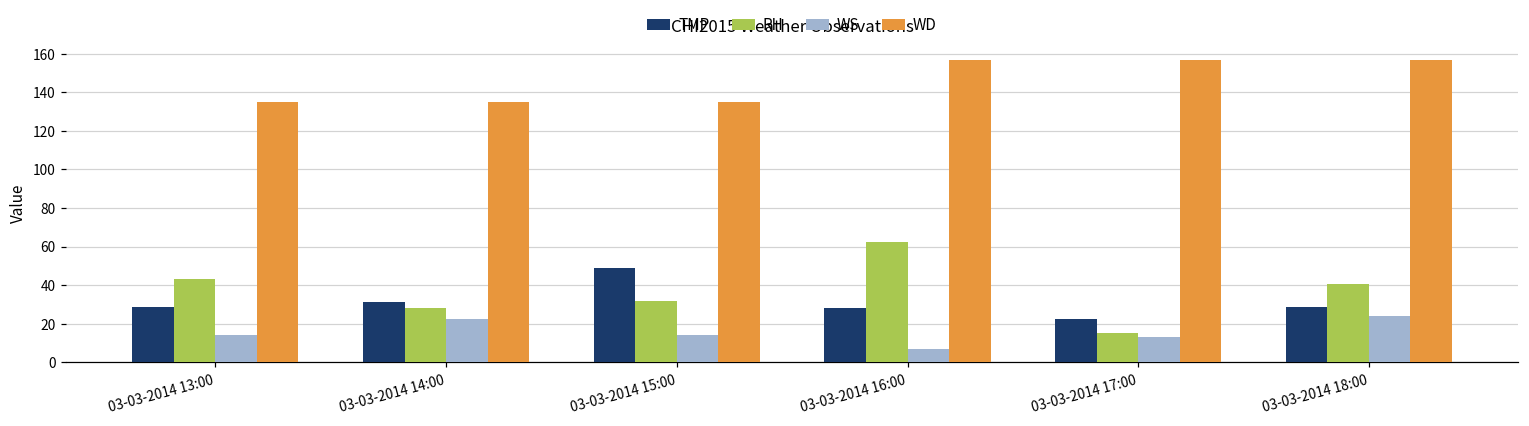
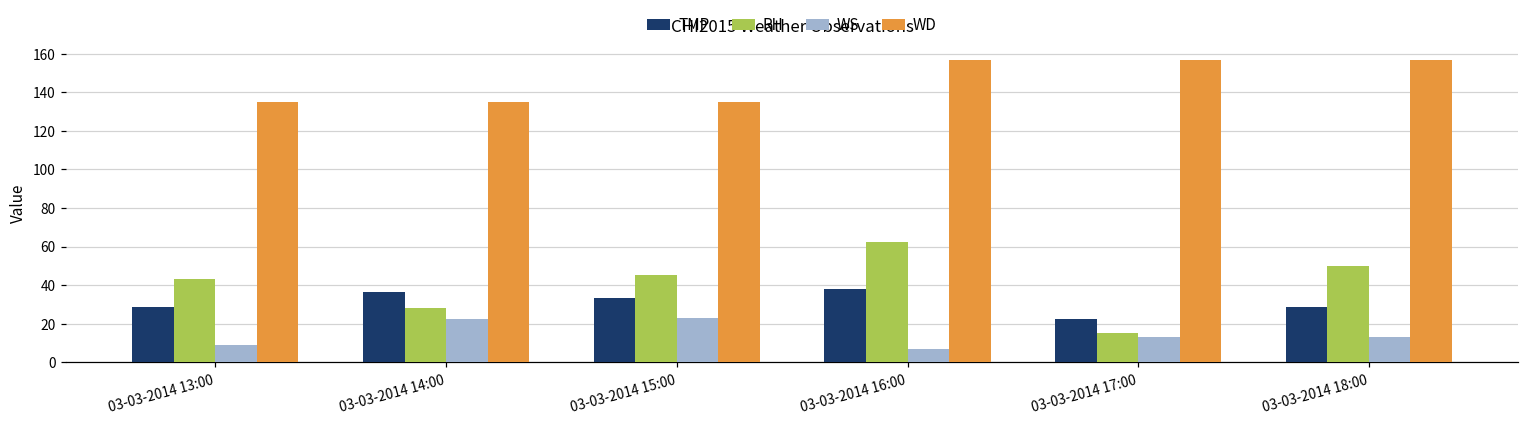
WS, 03-03-2014 13:00: 14 -> 9
TMP, 03-03-2014 14:00: 31 -> 37
TMP, 03-03-2014 15:00: 49 -> 33
RH, 03-03-2014 15:00: 32 -> 45
WS, 03-03-2014 15:00: 14 -> 23
TMP, 03-03-2014 16:00: 28 -> 38
RH, 03-03-2014 18:00: 41 -> 50
WS, 03-03-2014 18:00: 24 -> 13
